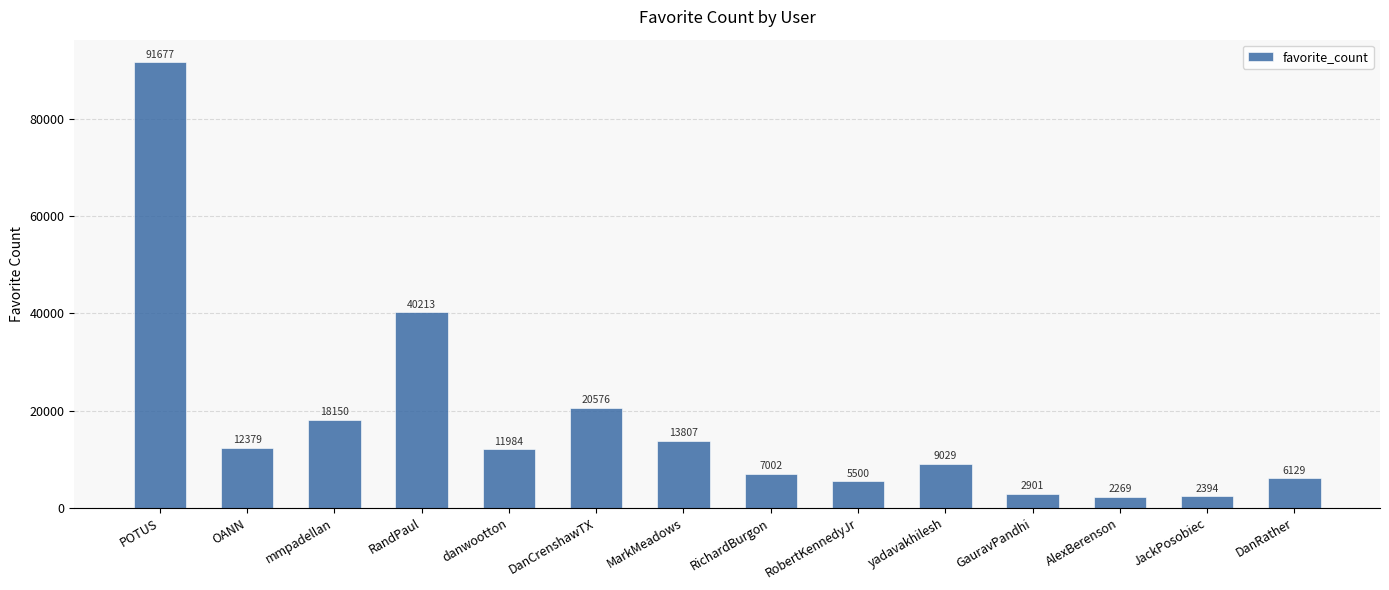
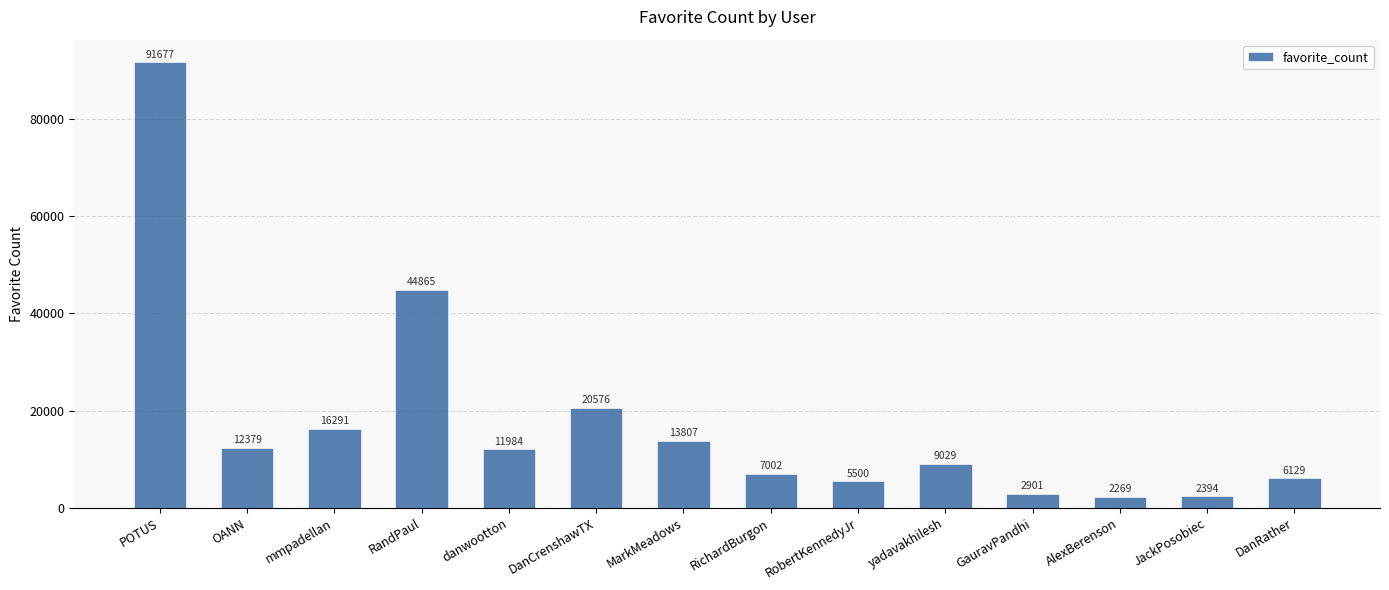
mmpadellan: 18150 -> 16291
RandPaul: 40213 -> 44865
